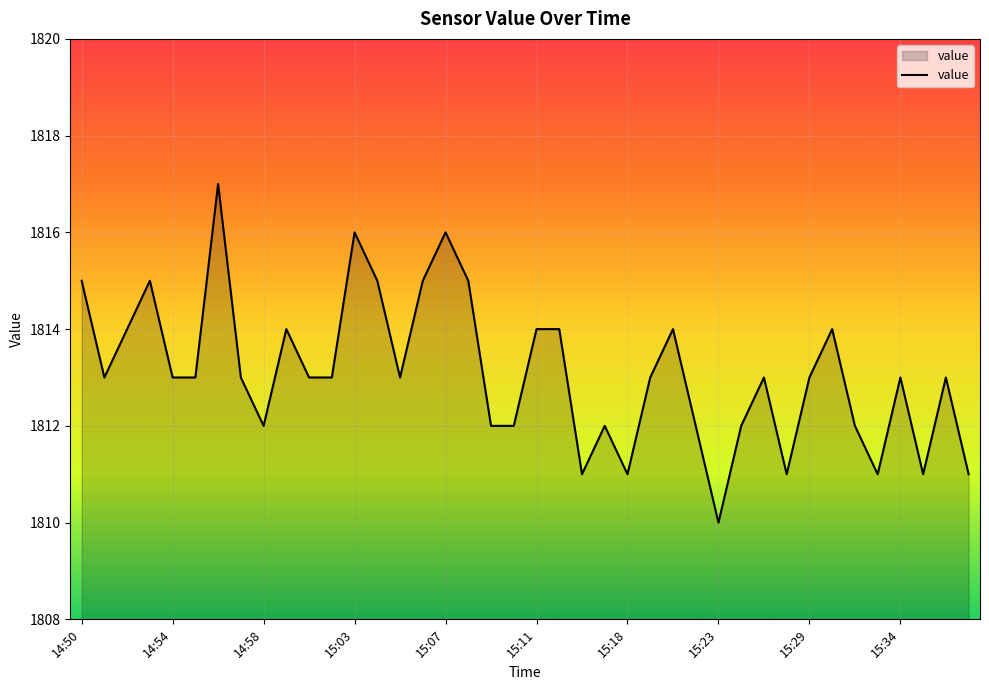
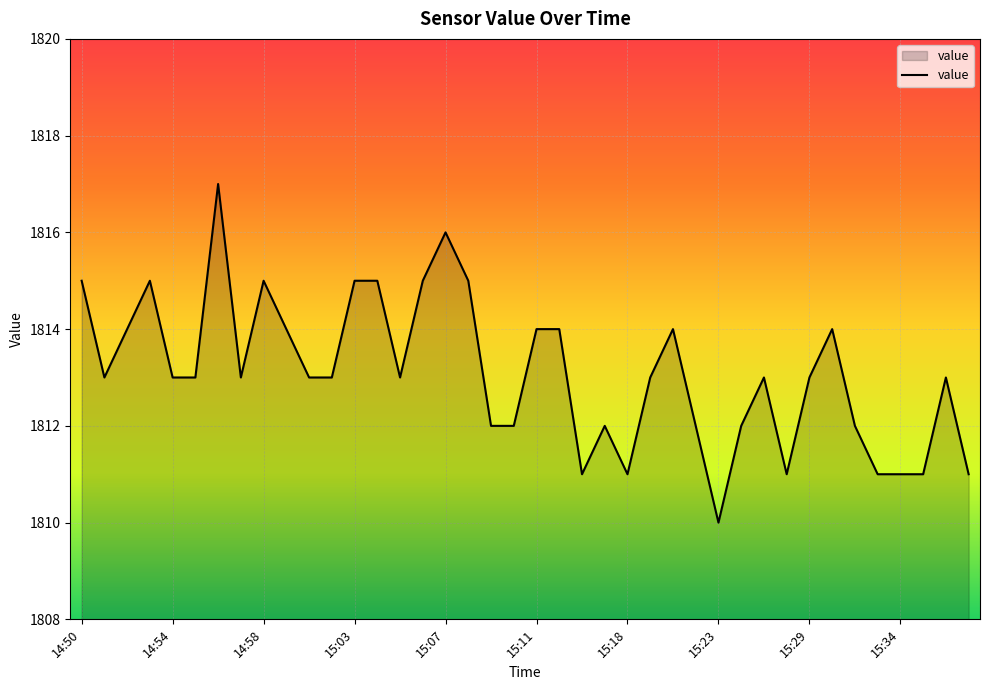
14:58: 1812 -> 1815
15:03: 1816 -> 1815
15:34: 1813 -> 1811
